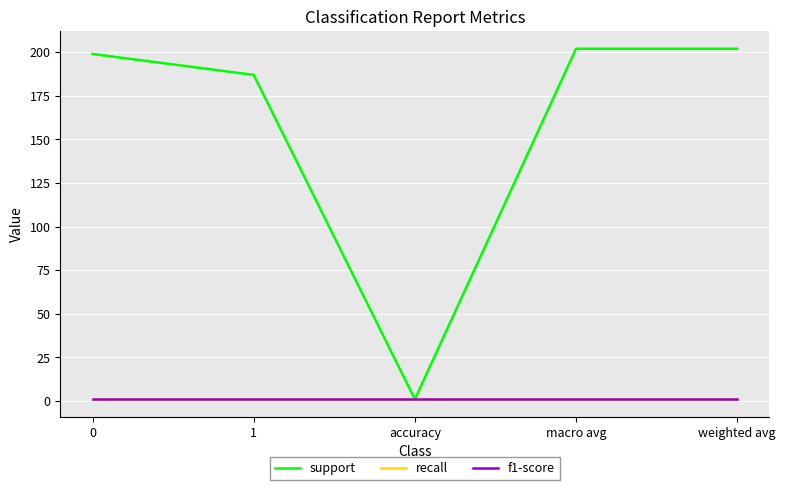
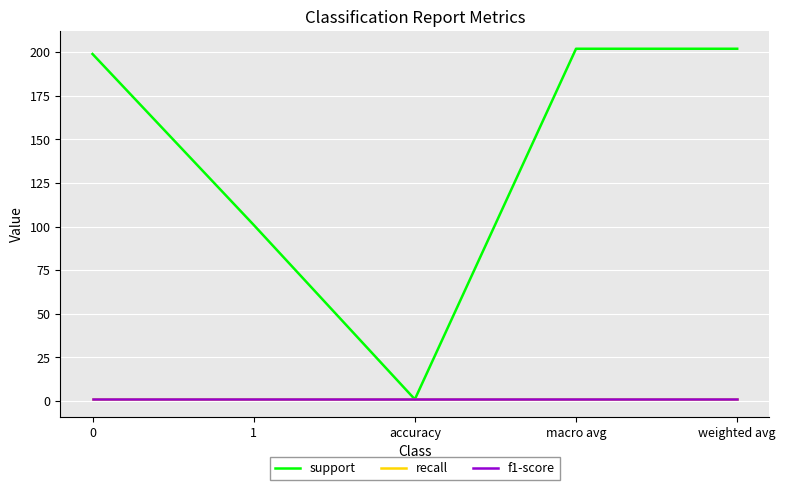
support, 1: 187 -> 101
